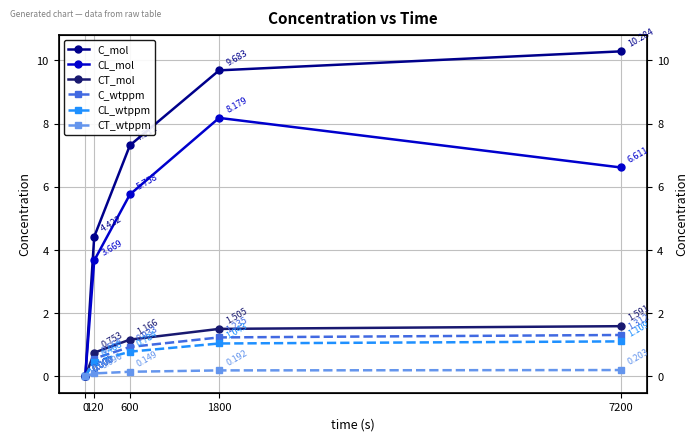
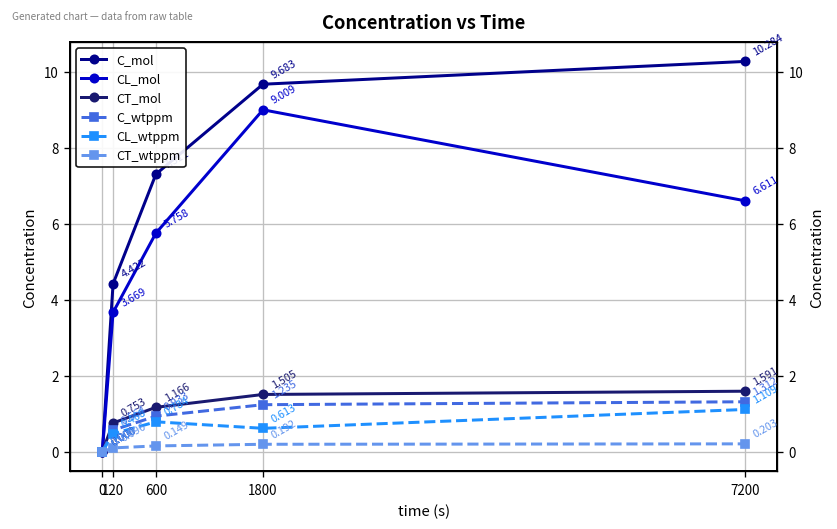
CL_mol, 1800: 8.179 -> 9.009
CL_wtppm, 1800: 1.043 -> 0.613
